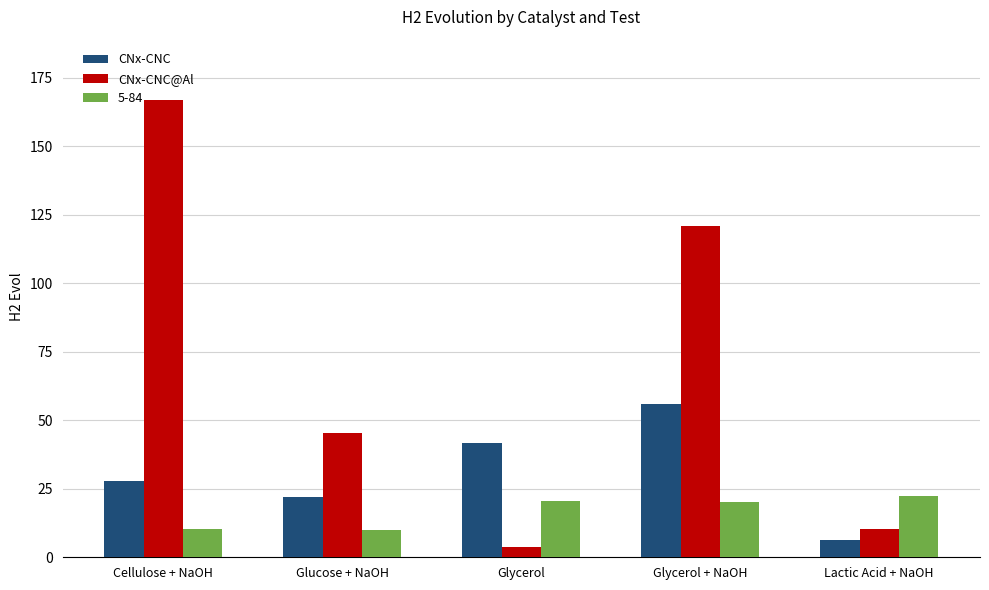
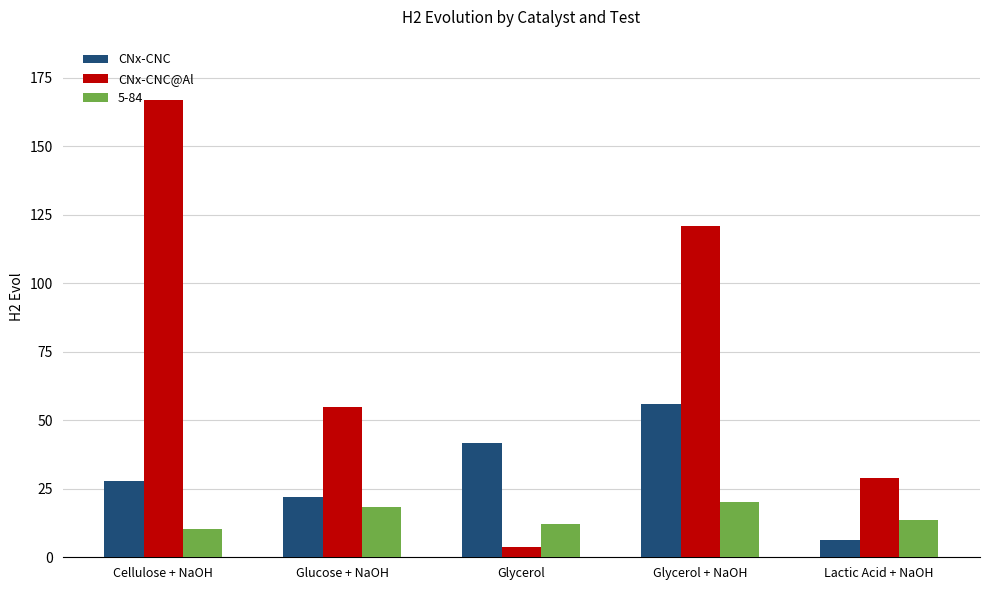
CNx-CNC@Al, Glucose + NaOH: 45 -> 55
5-84, Glucose + NaOH: 10 -> 18
5-84, Glycerol: 21 -> 12
CNx-CNC@Al, Lactic Acid + NaOH: 10 -> 29
5-84, Lactic Acid + NaOH: 22 -> 14
